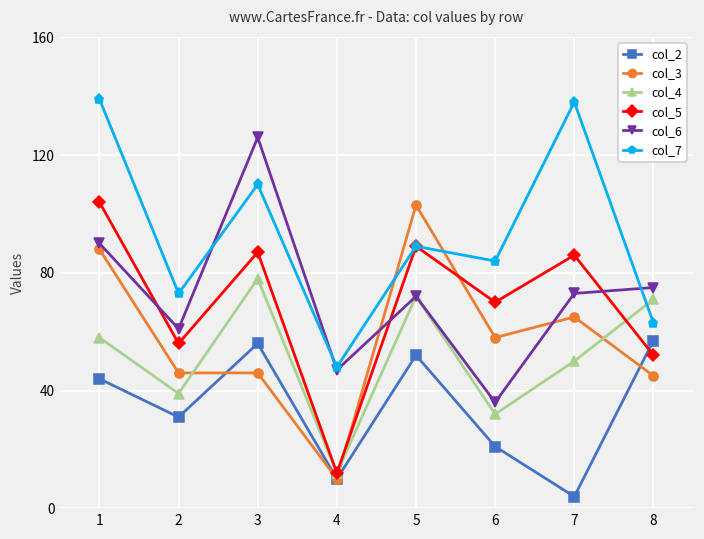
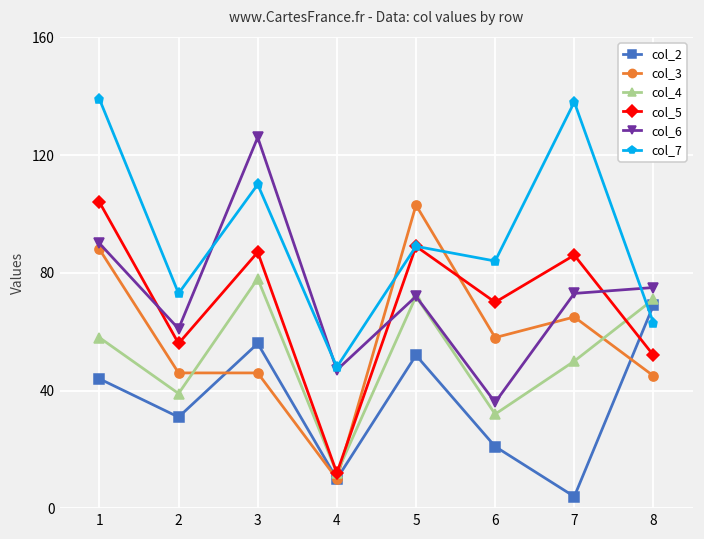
col_2, 8: 57 -> 69
